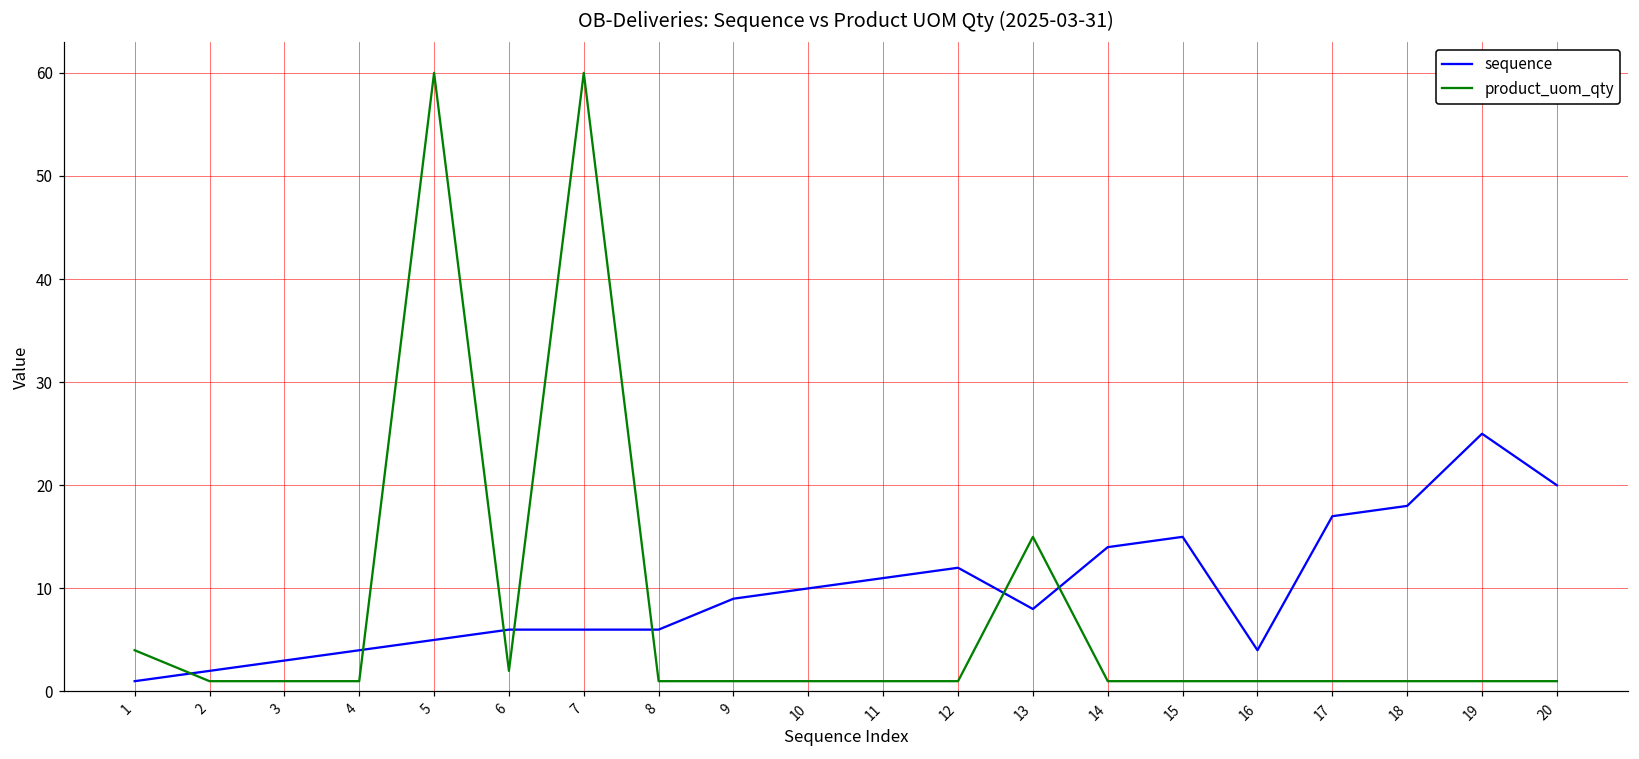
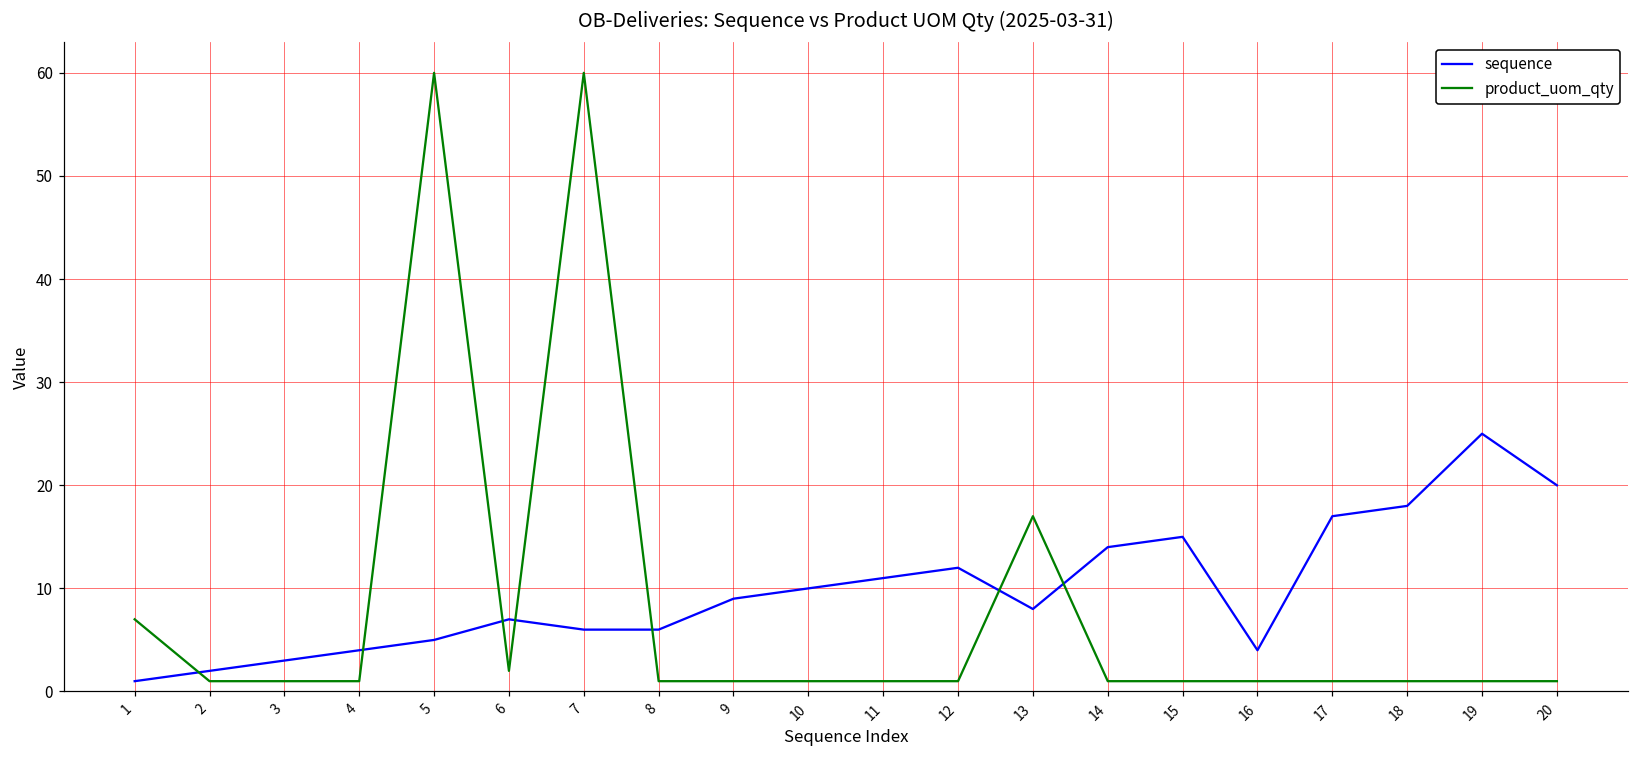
product_uom_qty, 1: 4 -> 7
sequence, 6: 6 -> 7
product_uom_qty, 13: 15 -> 17
